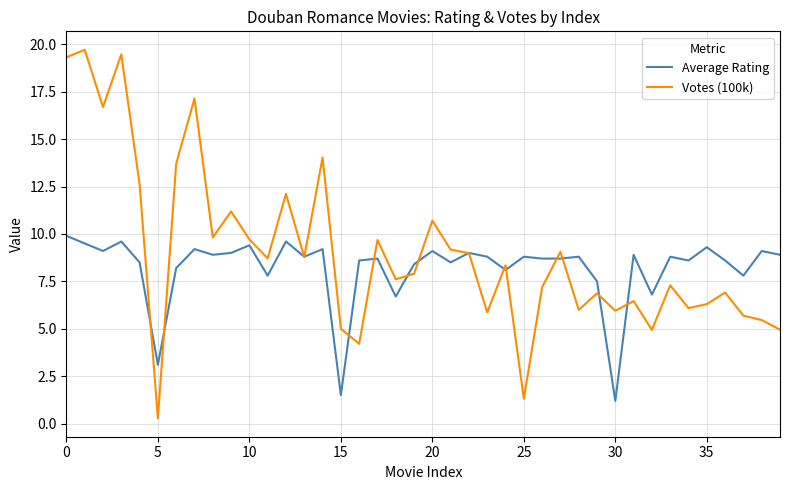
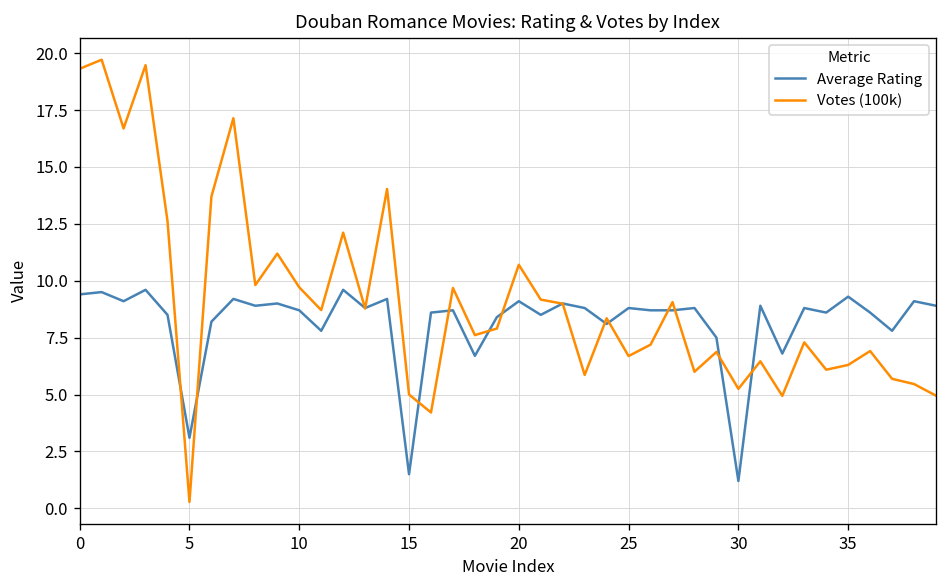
Average Rating, 0: 9.9 -> 9.4
Average Rating, 10: 9.4 -> 8.7
Votes (100k), 25: 1.3 -> 6.7
Votes (100k), 30: 6.0 -> 5.3
